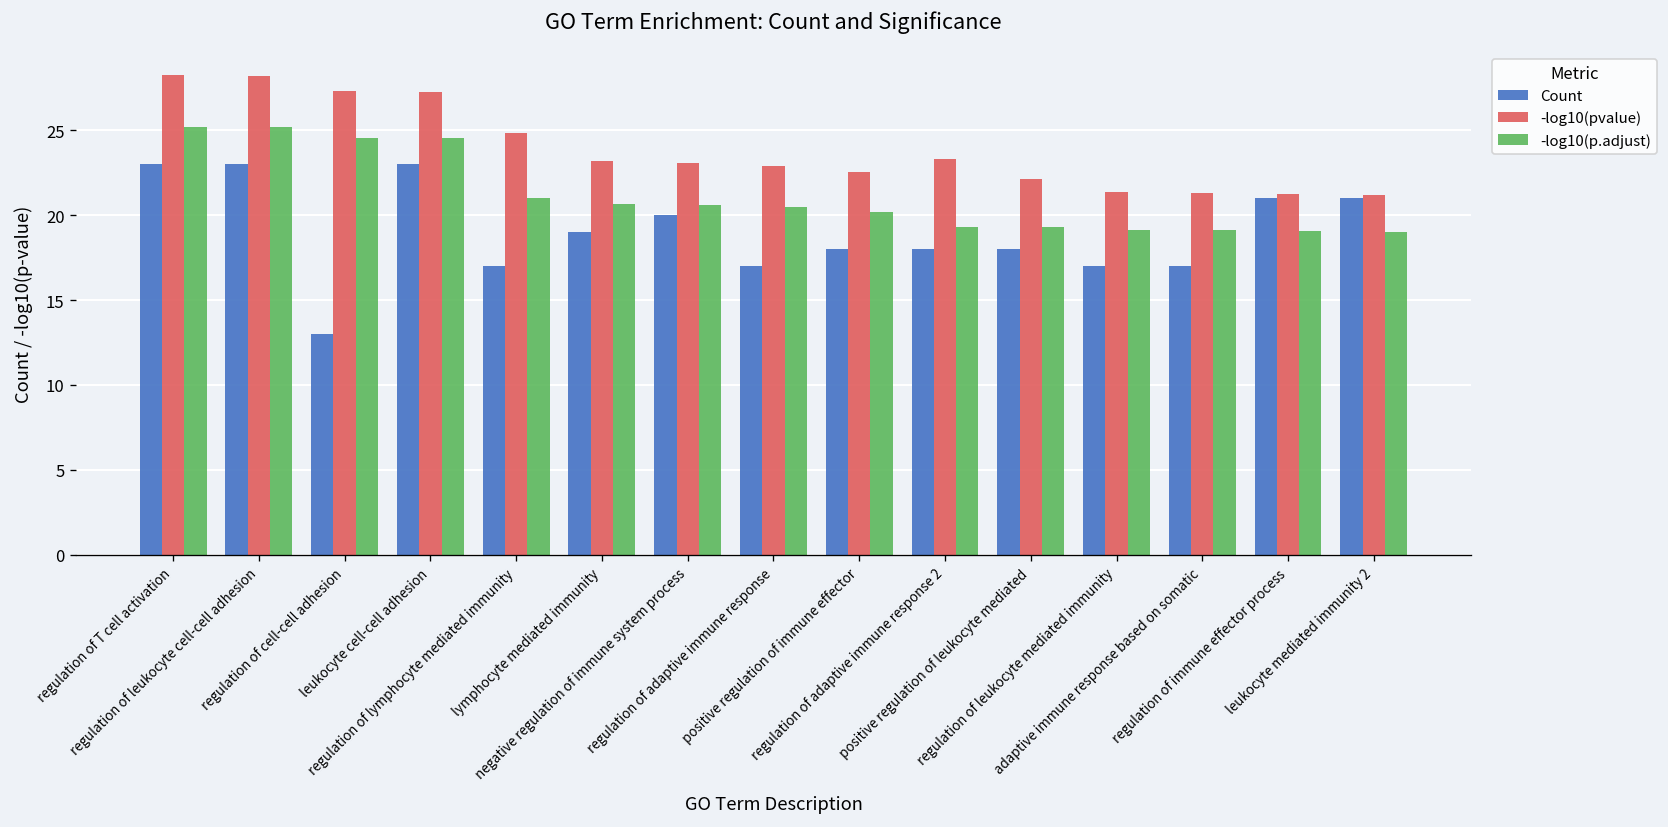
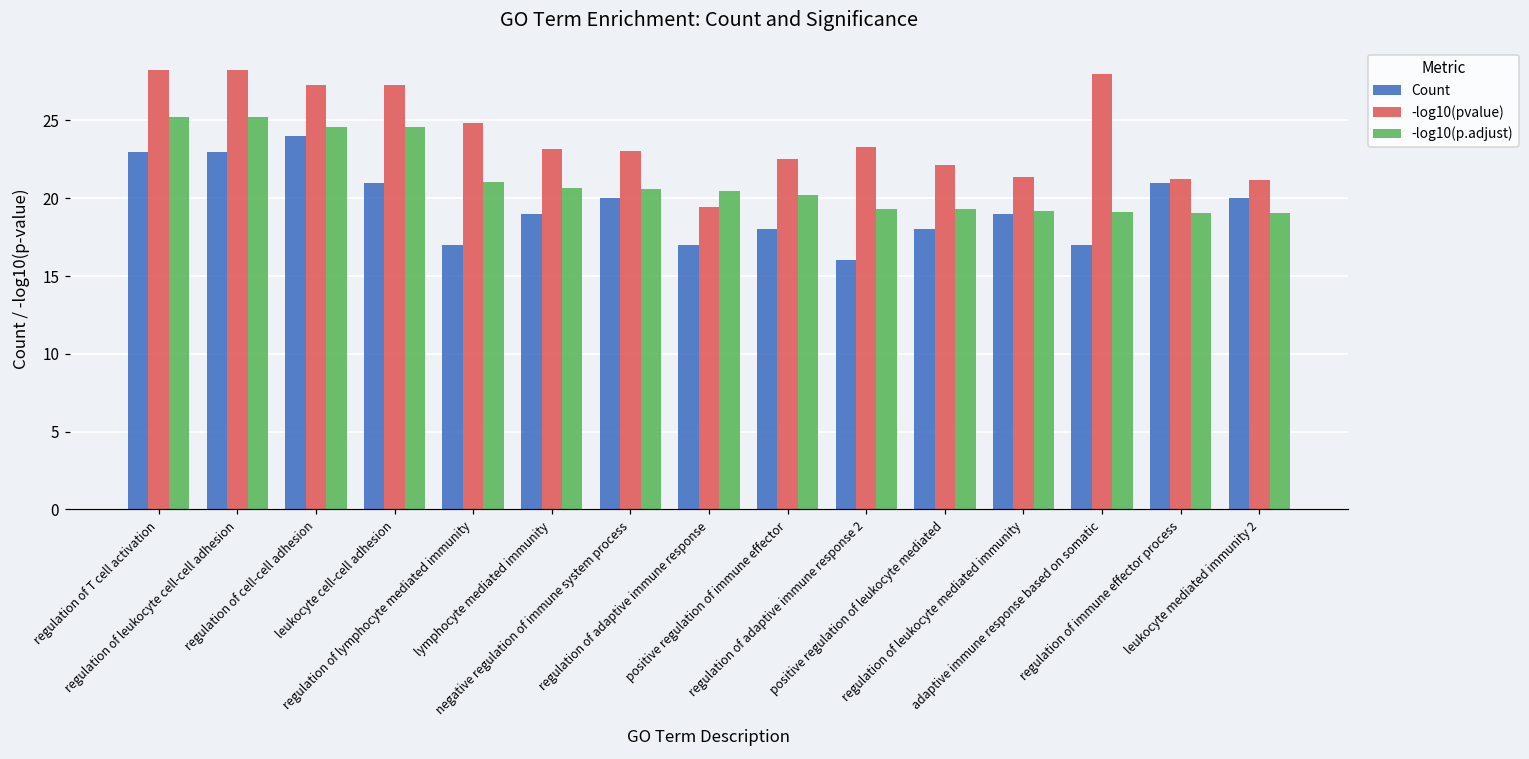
Count, regulation of cell-cell adhesion: 13 -> 24
Count, leukocyte cell-cell adhesion: 23 -> 21
-log10(pvalue), regulation of adaptive immune response: 22.9 -> 19.4
Count, regulation of adaptive immune response 2: 18 -> 16
Count, regulation of leukocyte mediated immunity: 17 -> 19
-log10(pvalue), adaptive immune response based on somatic: 21.3 -> 28.0
Count, leukocyte mediated immunity 2: 21 -> 20
